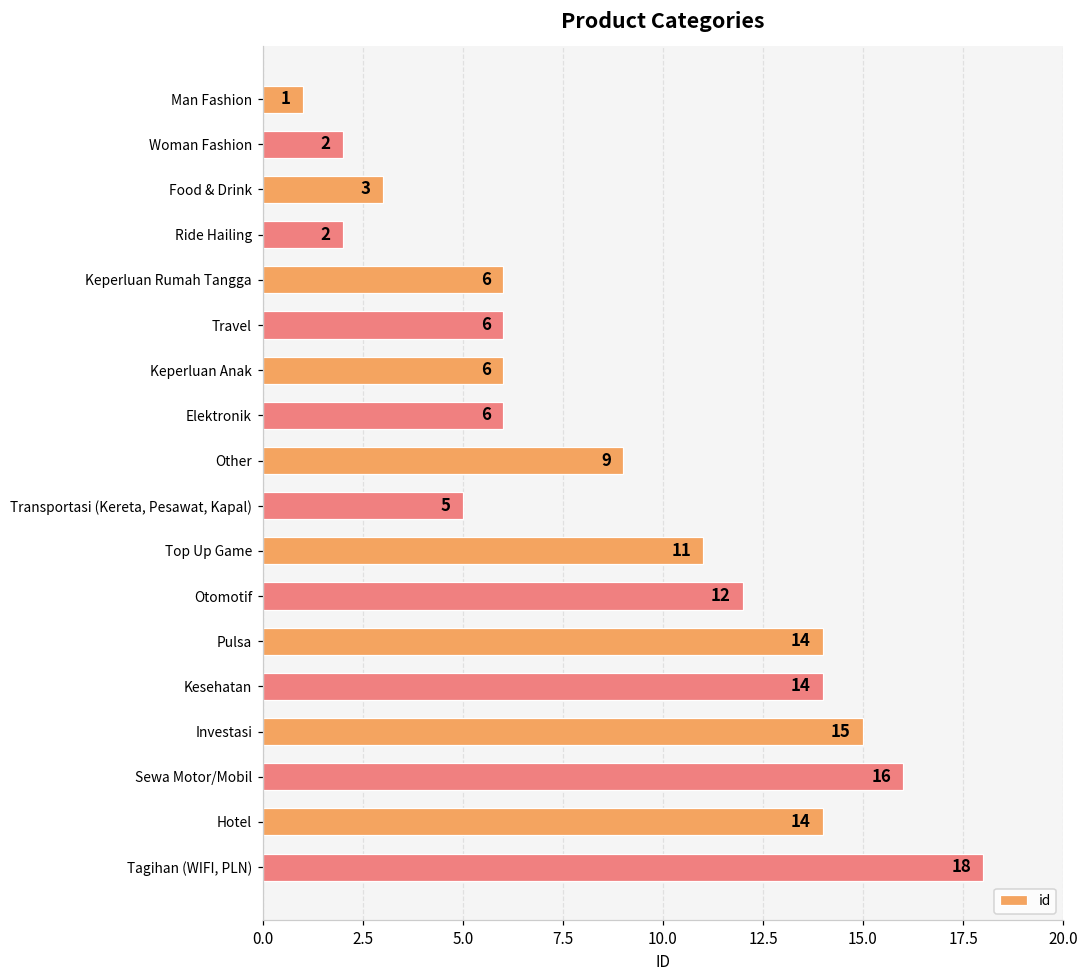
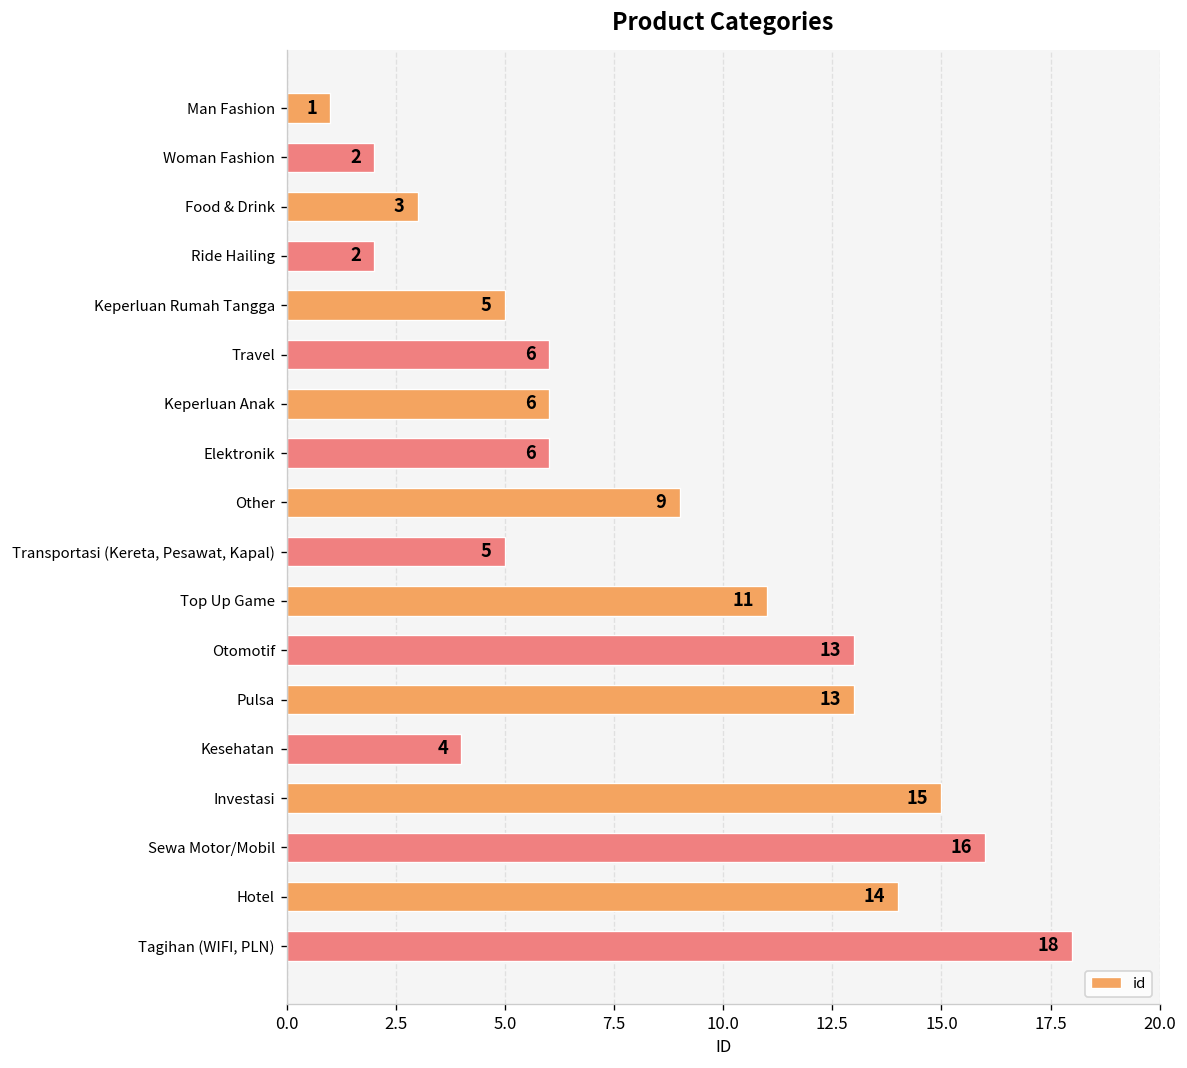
Keperluan Rumah Tangga: 6 -> 5
Otomotif: 12 -> 13
Pulsa: 14 -> 13
Kesehatan: 14 -> 4
